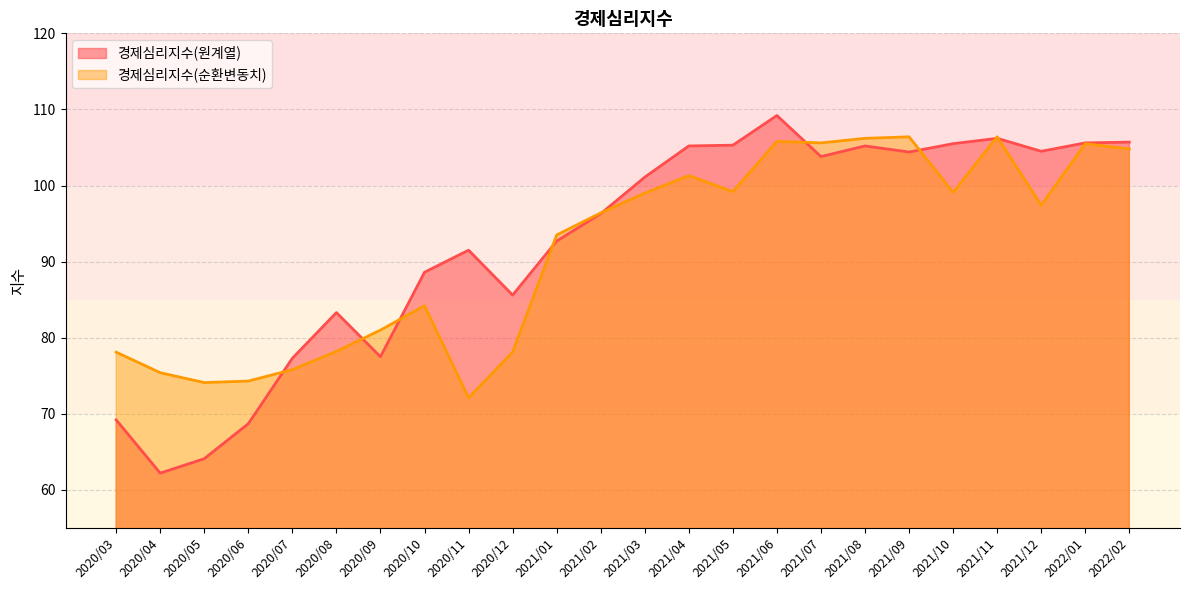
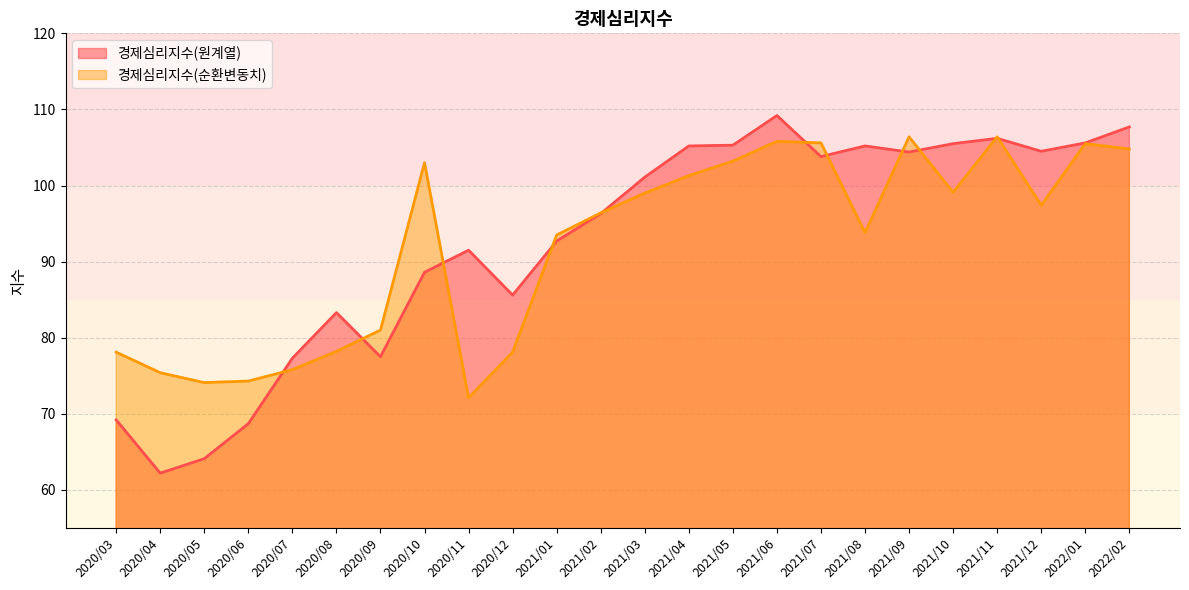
경제심리지수(순환변동치), 2020/10: 84 -> 103
경제심리지수(순환변동치), 2021/05: 99 -> 103
경제심리지수(순환변동치), 2021/08: 106 -> 94
경제심리지수(원계열), 2022/02: 106 -> 108
